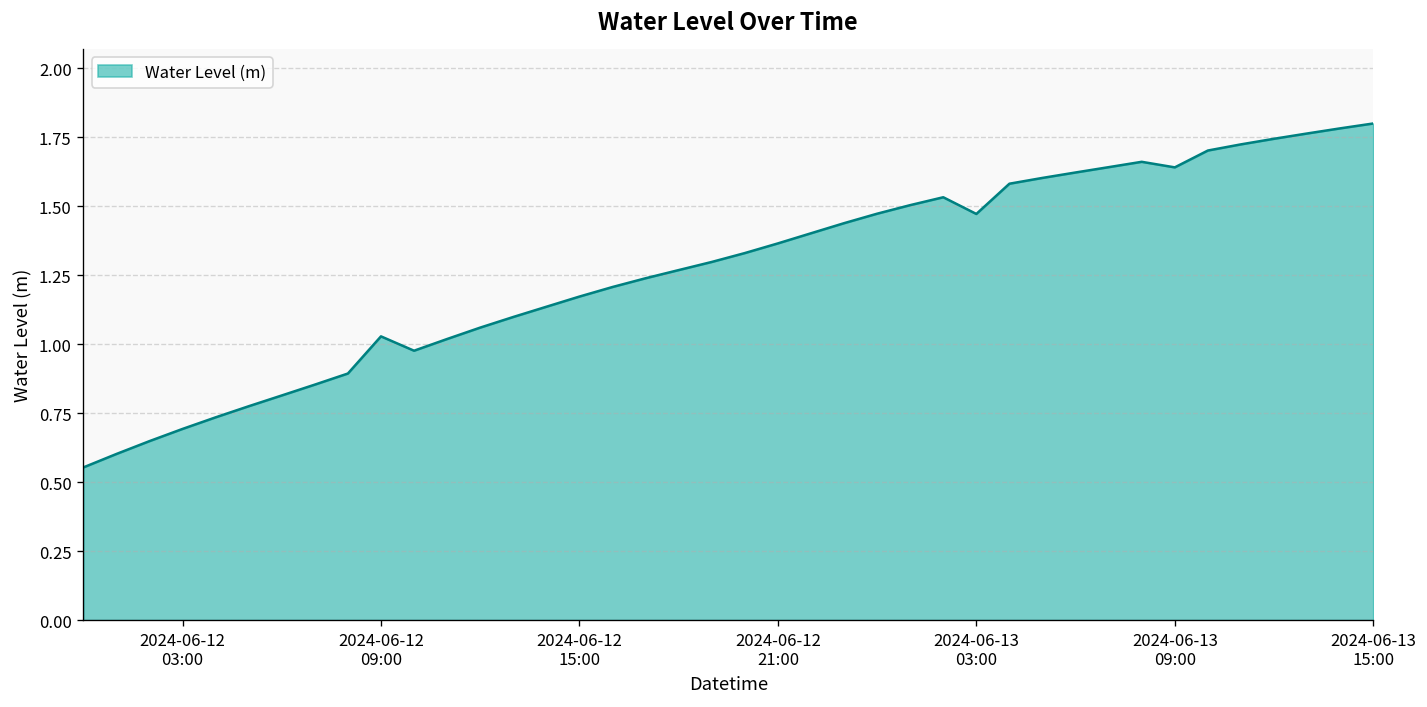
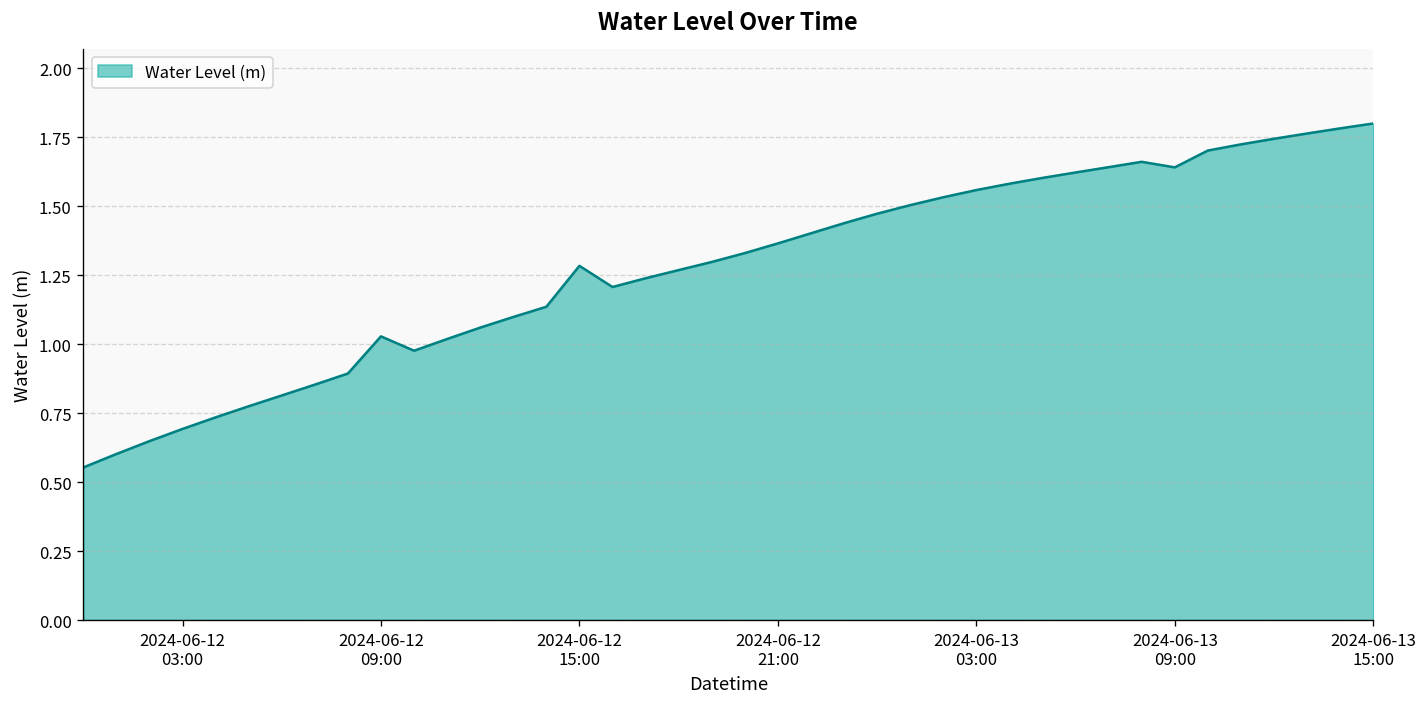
2024-06-12 15:00: 1.17 -> 1.28
2024-06-13 03:00: 1.47 -> 1.56
